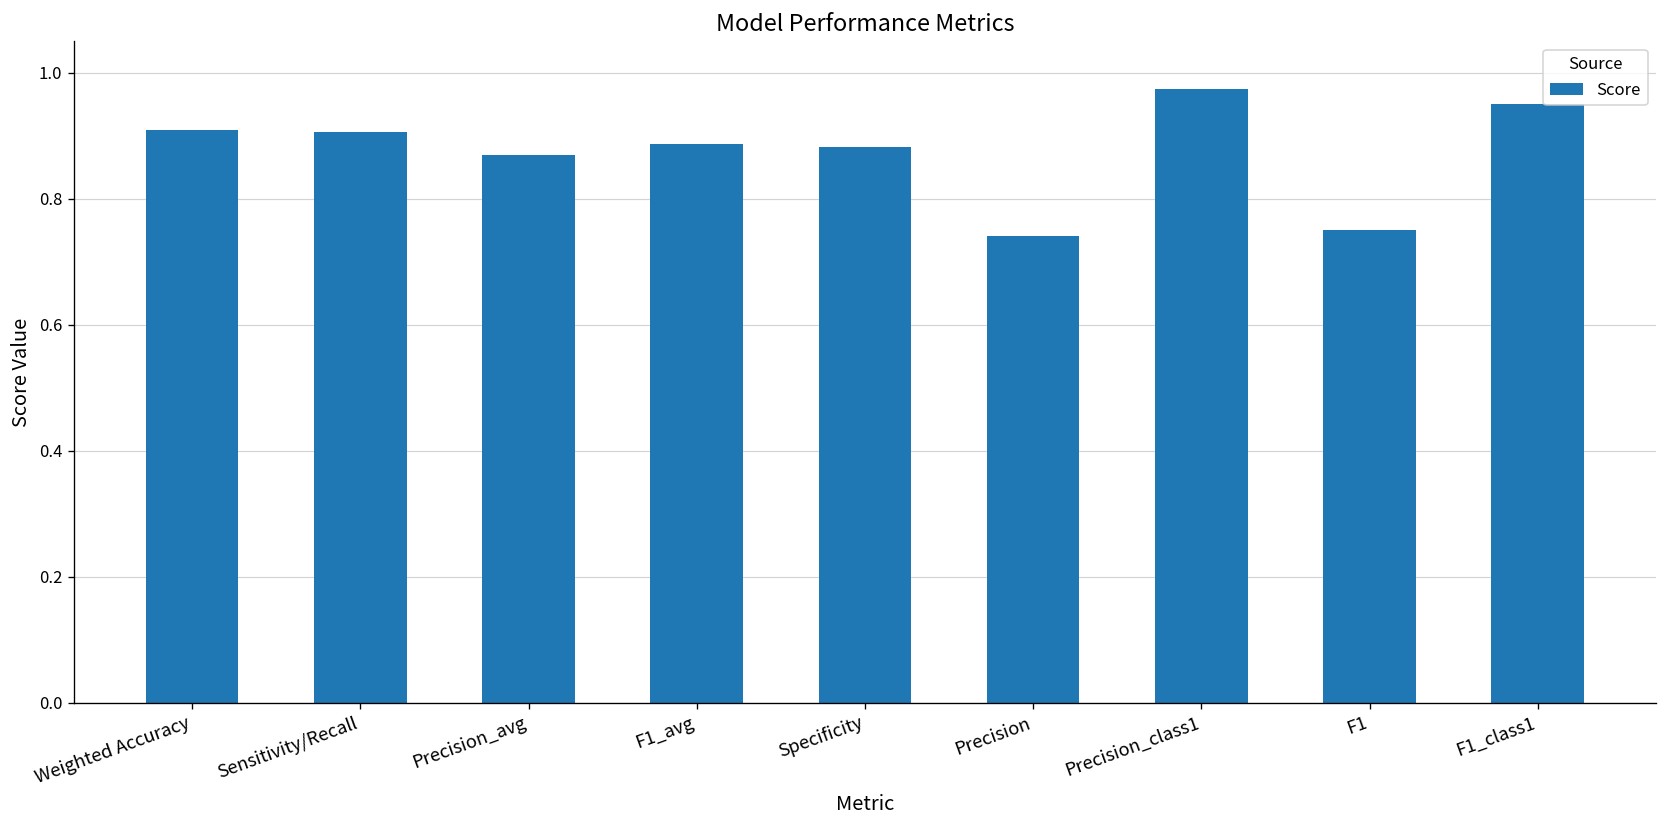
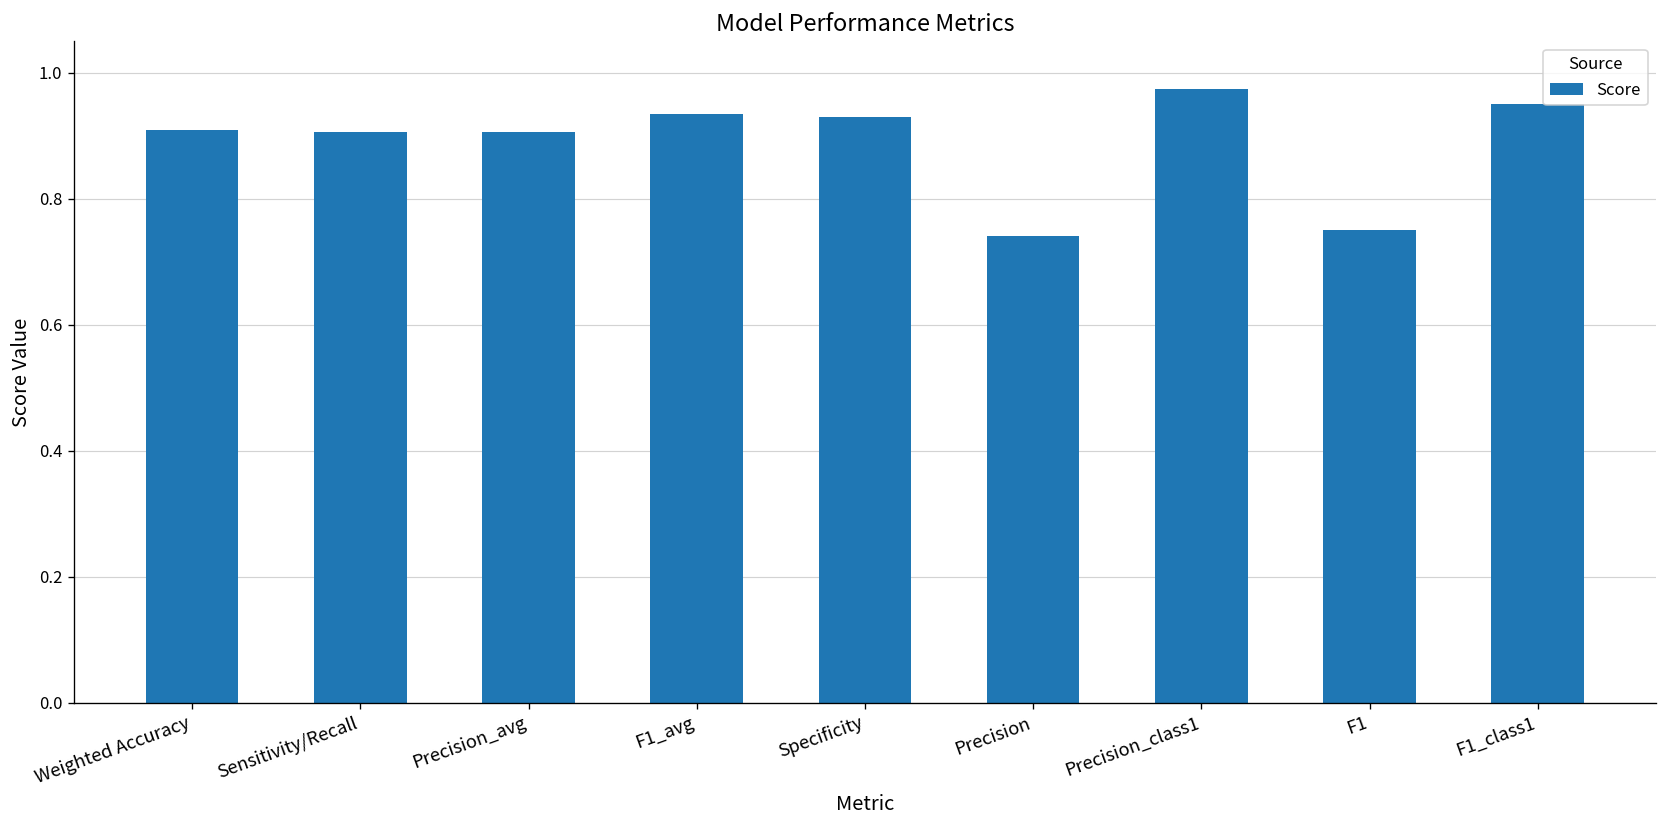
Precision_avg: 0.87 -> 0.91
F1_avg: 0.89 -> 0.93
Specificity: 0.88 -> 0.93
